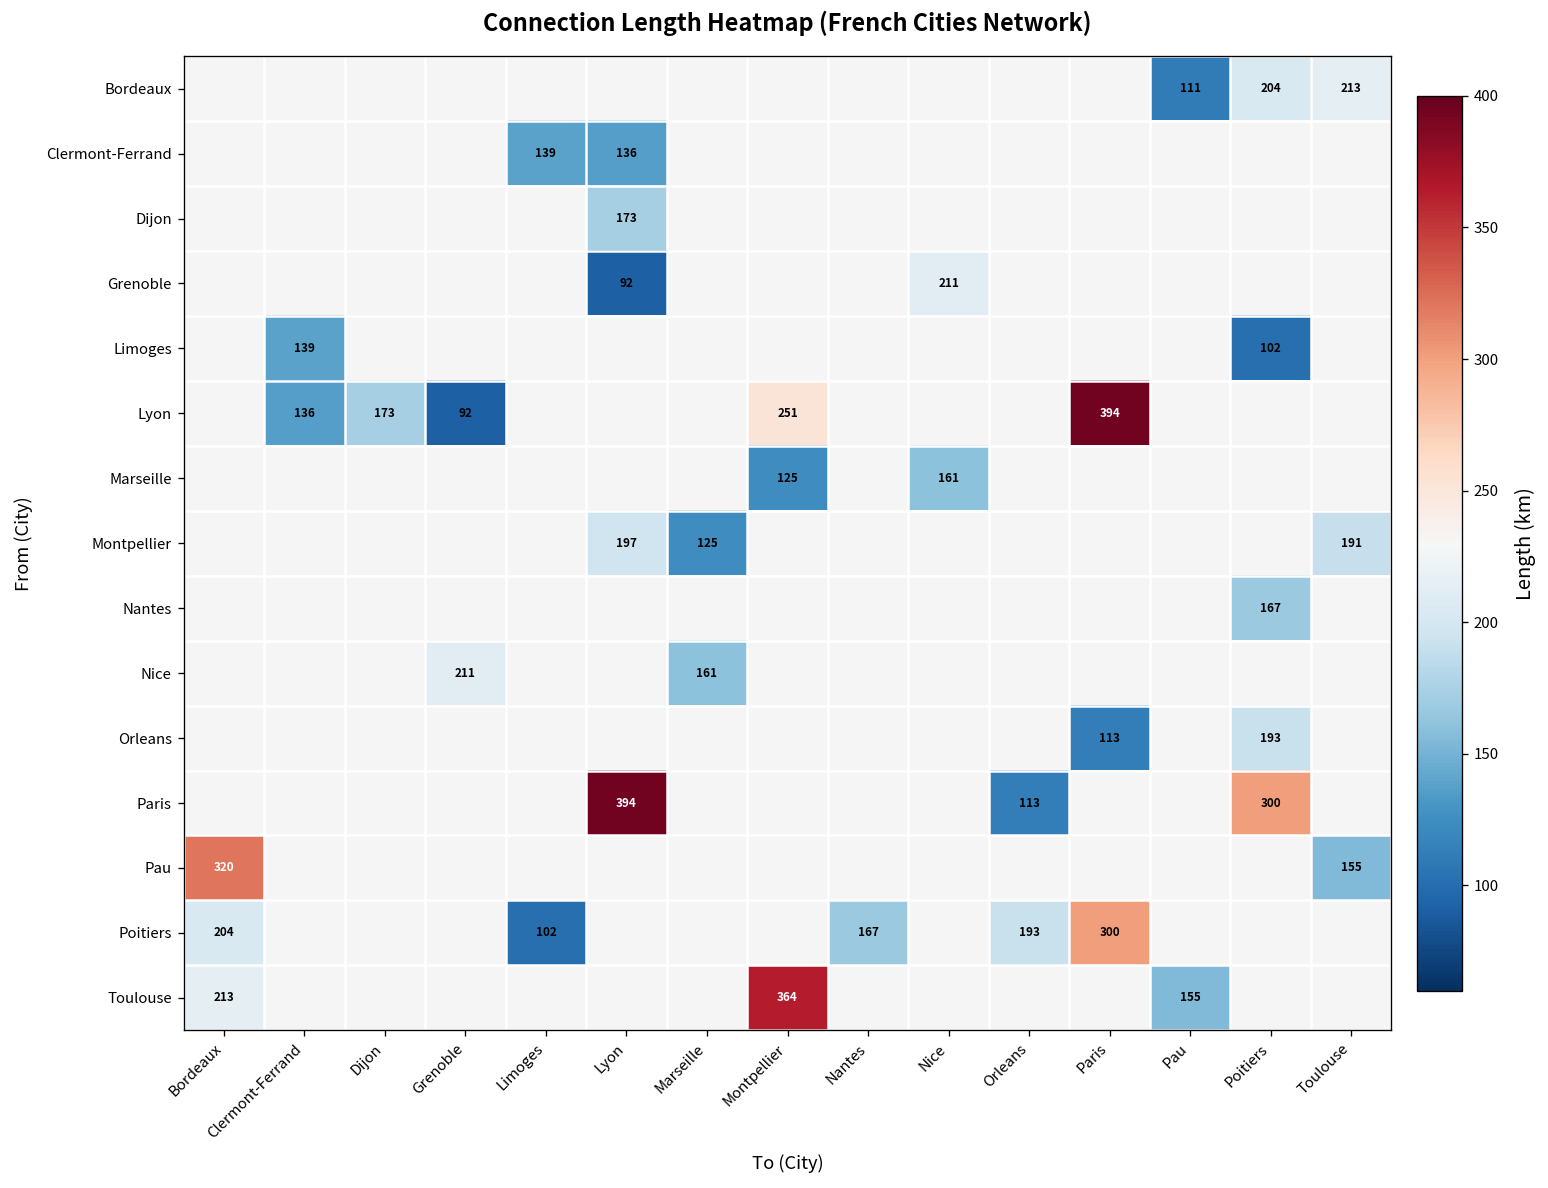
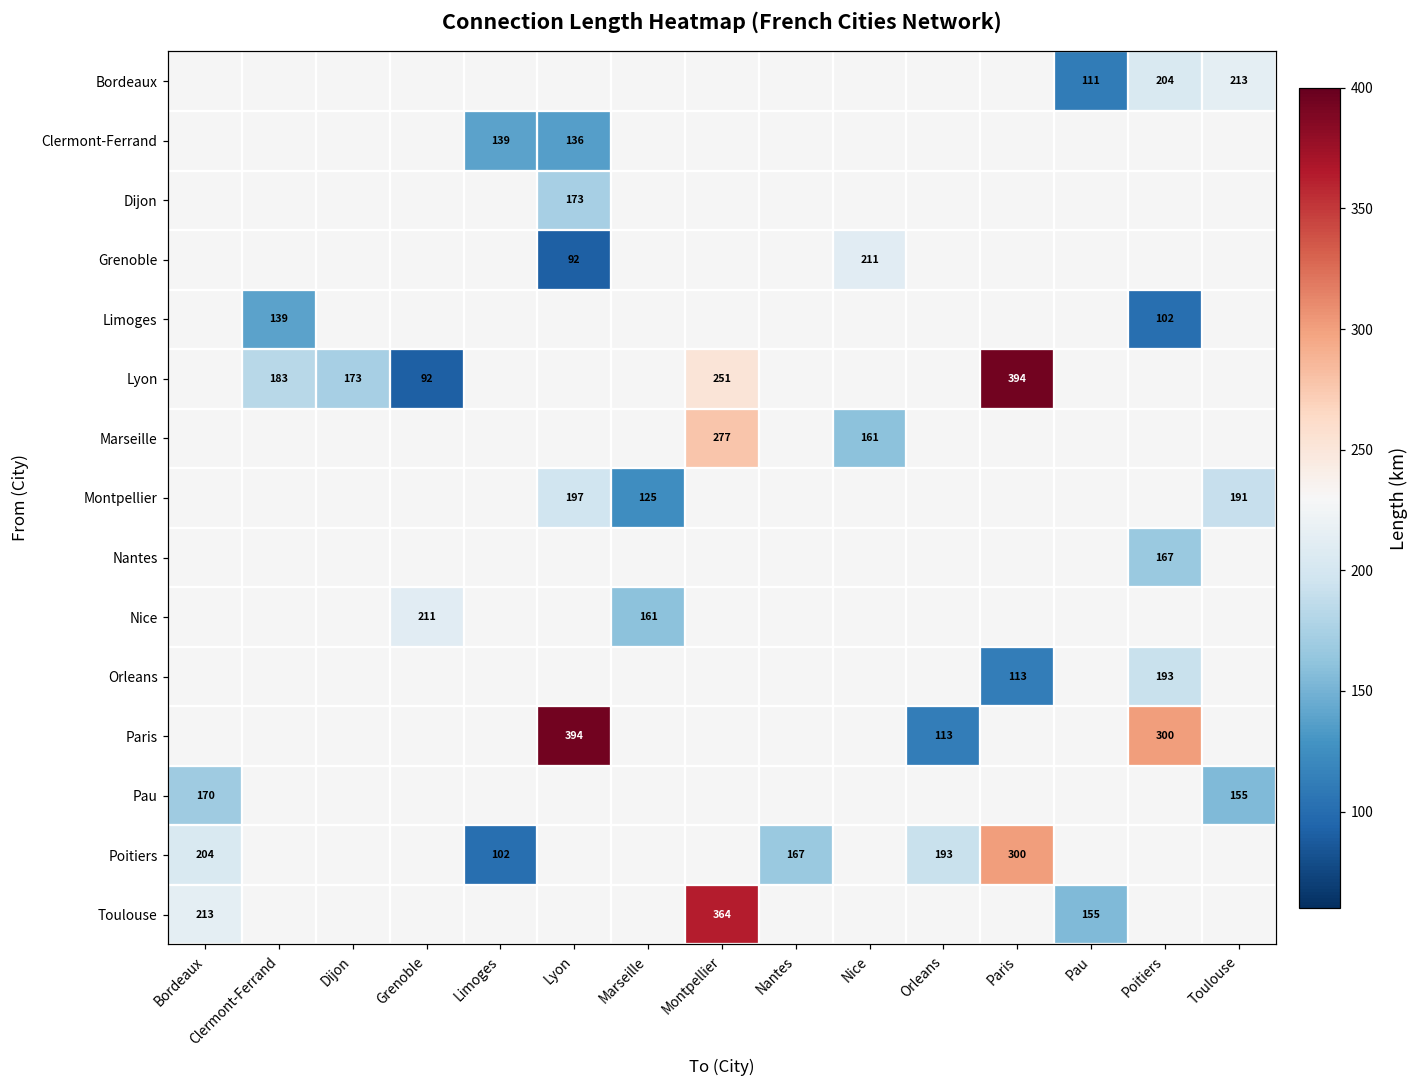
Lyon, Clermont-Ferrand: 136 -> 183
Marseille, Montpellier: 125 -> 277
Pau, Bordeaux: 320 -> 170
